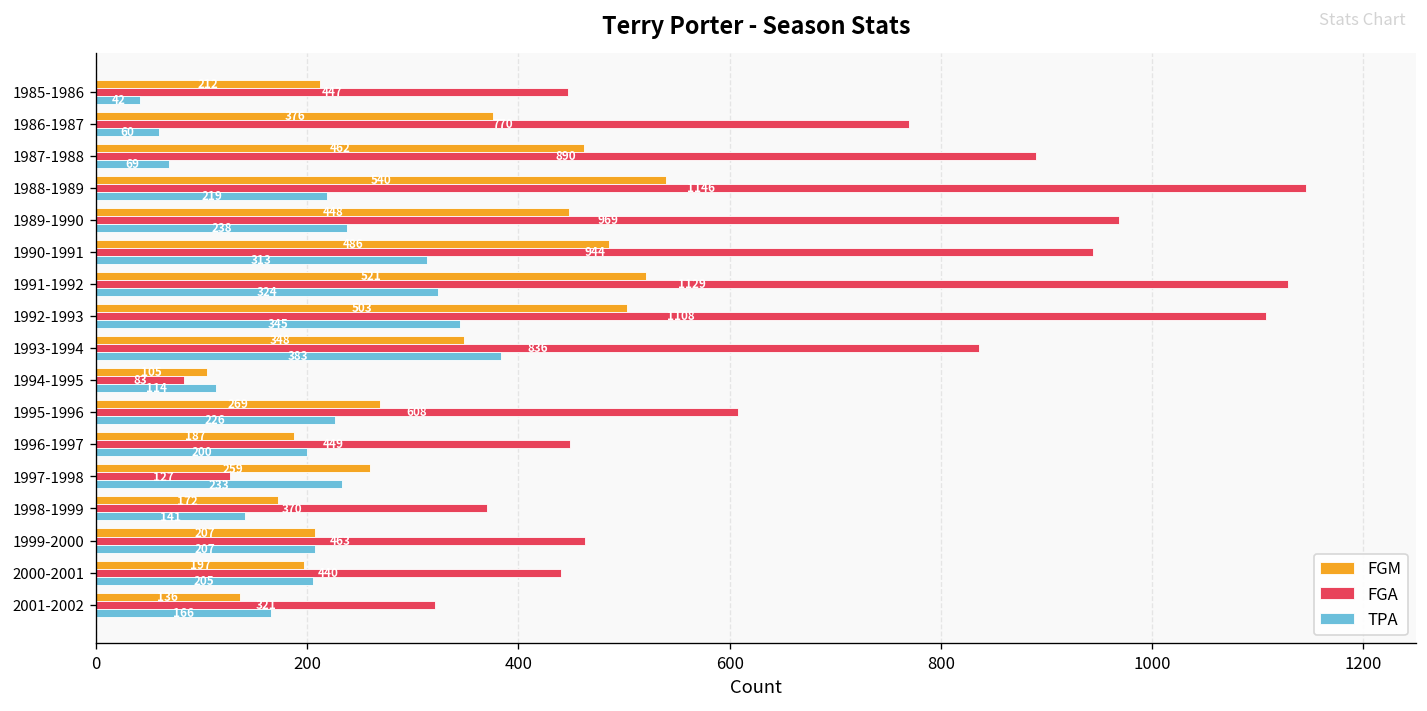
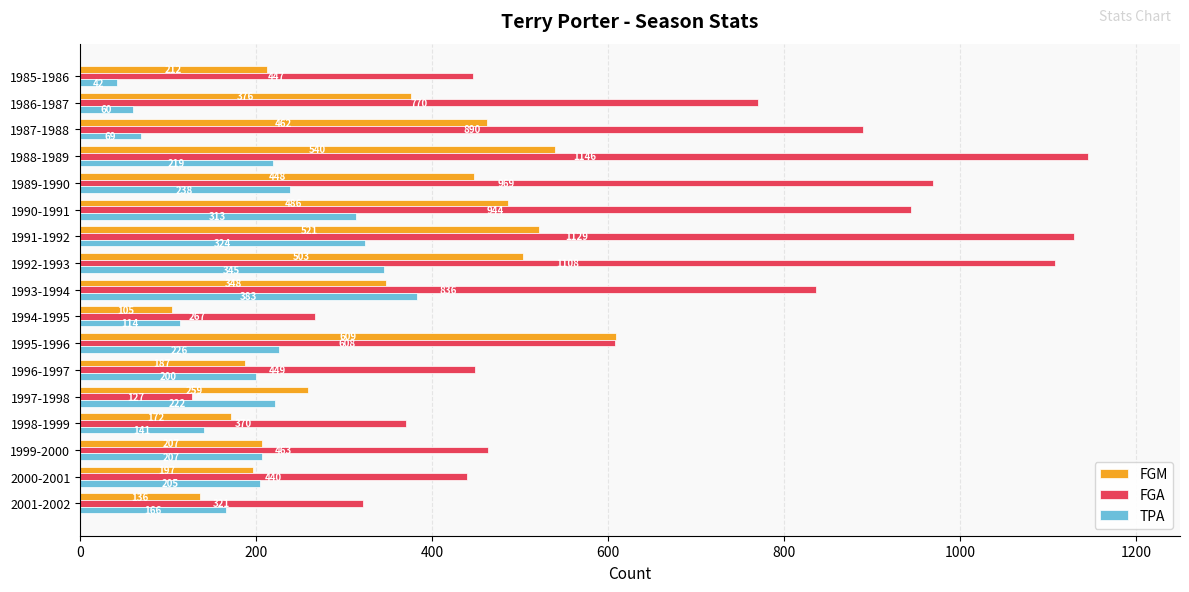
FGA, 1994-1995: 80 -> 270
FGM, 1995-1996: 270 -> 610
TPA, 1997-1998: 233 -> 222
